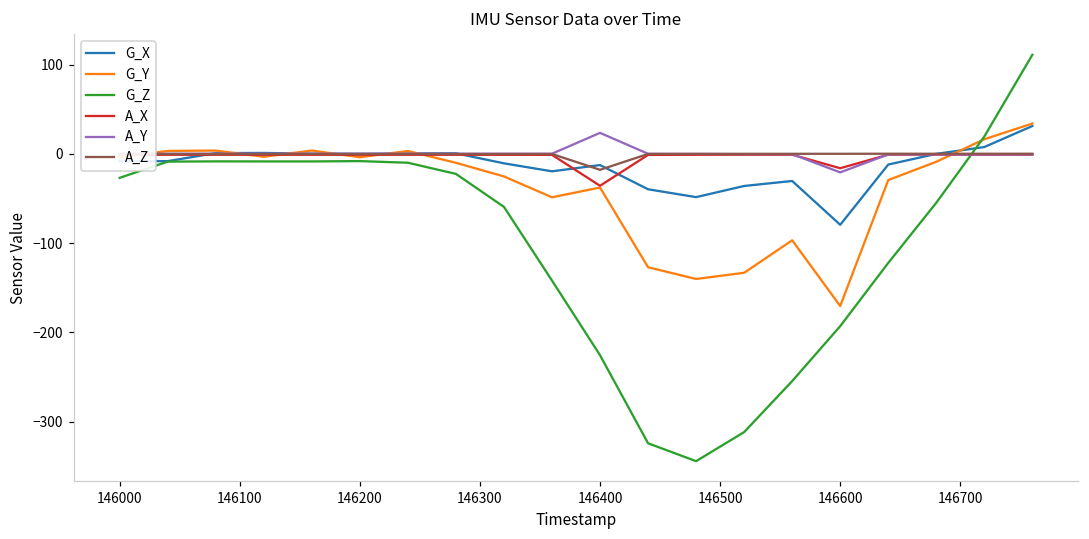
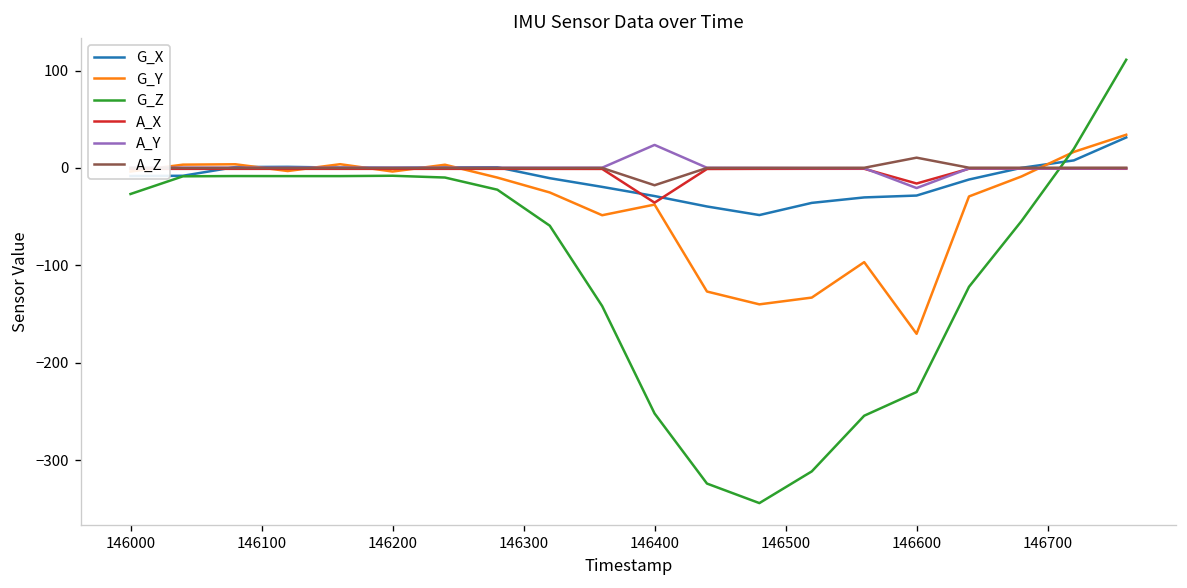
G_X, 146400: -10 -> -30
G_Z, 146400: -230 -> -250
G_X, 146600: -80 -> -30
G_Z, 146600: -190 -> -230
A_Z, 146600: 0 -> 10
